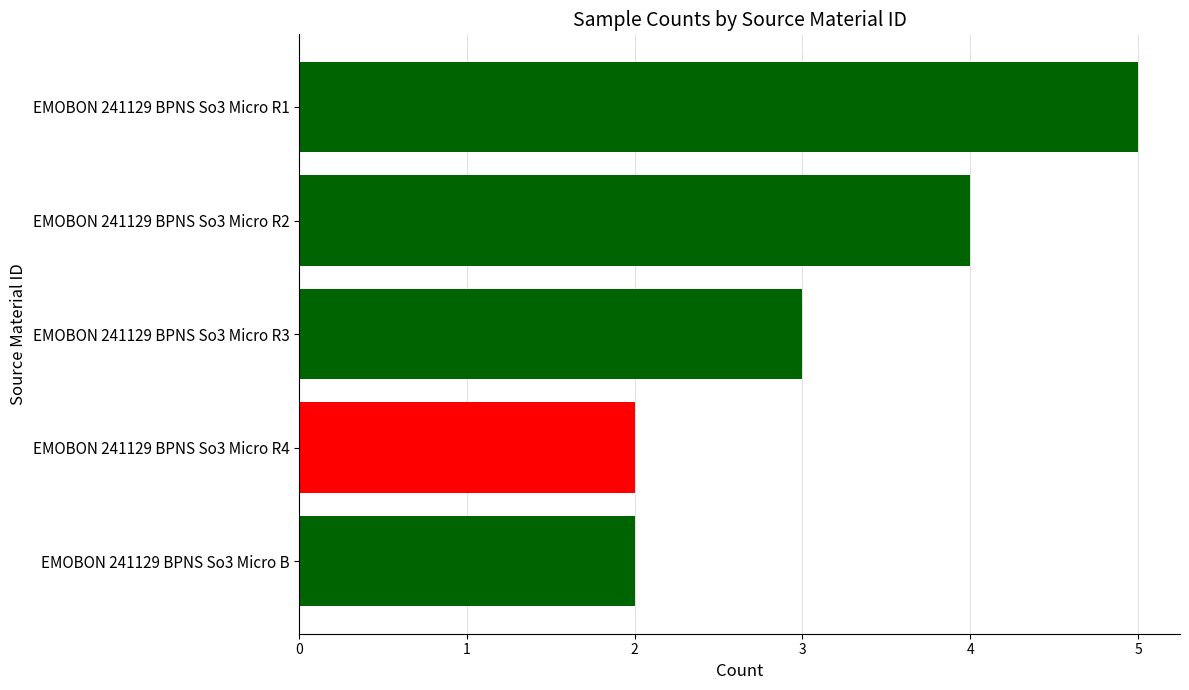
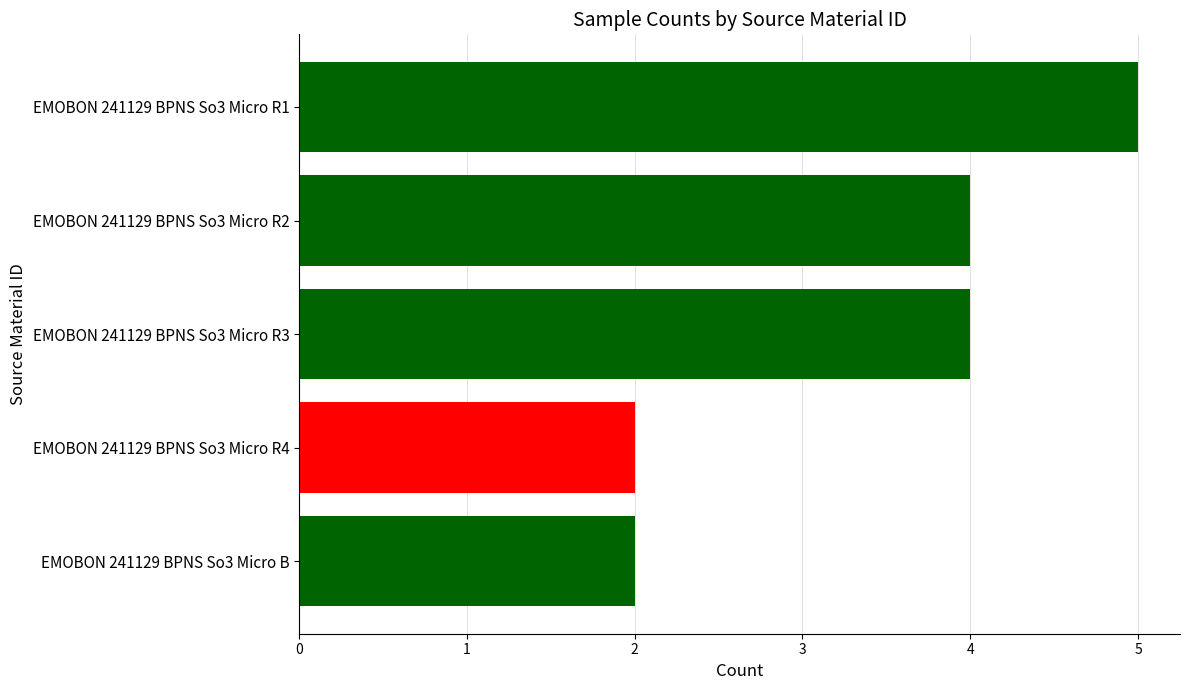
EMOBON 241129 BPNS So3 Micro R3: 3 -> 4
